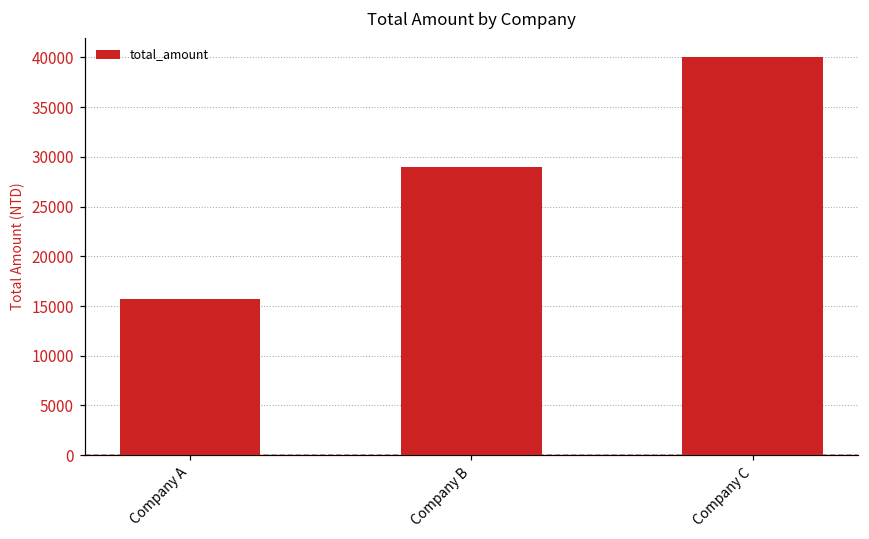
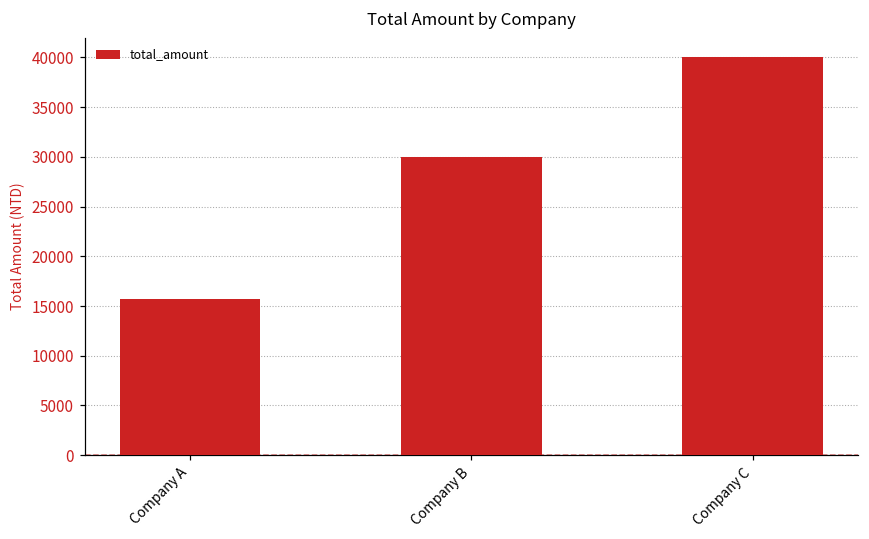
Company B: 29000 -> 30000
